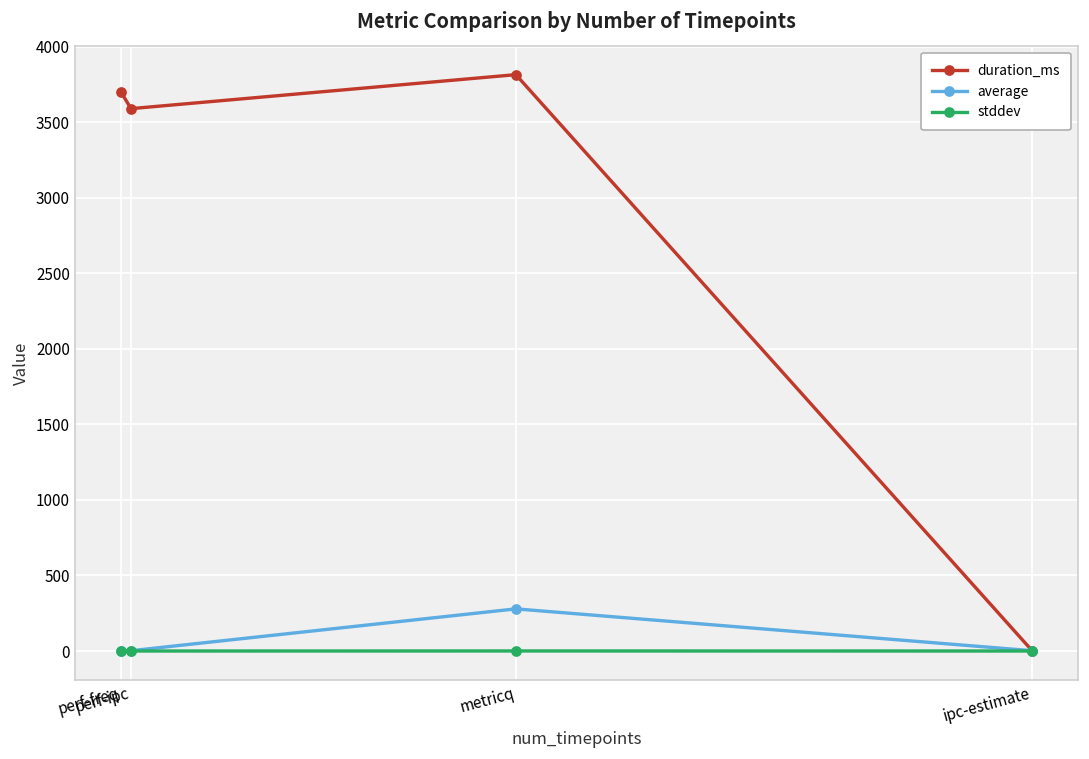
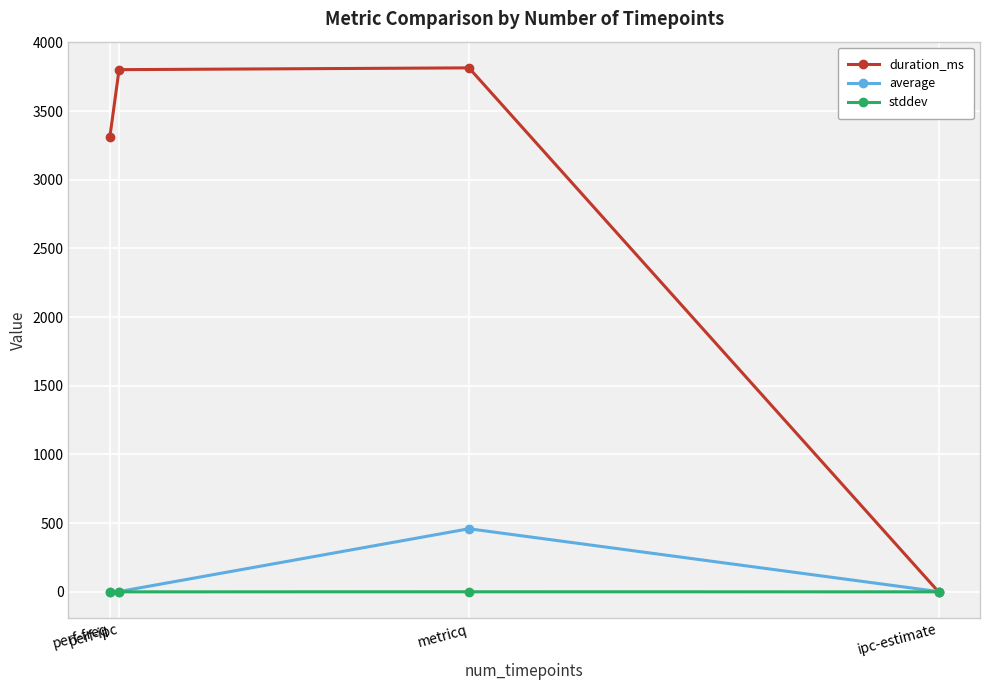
duration_ms, perf-freq: 3700 -> 3310
duration_ms, perf-ipc: 3590 -> 3800
average, metricq: 280 -> 460
